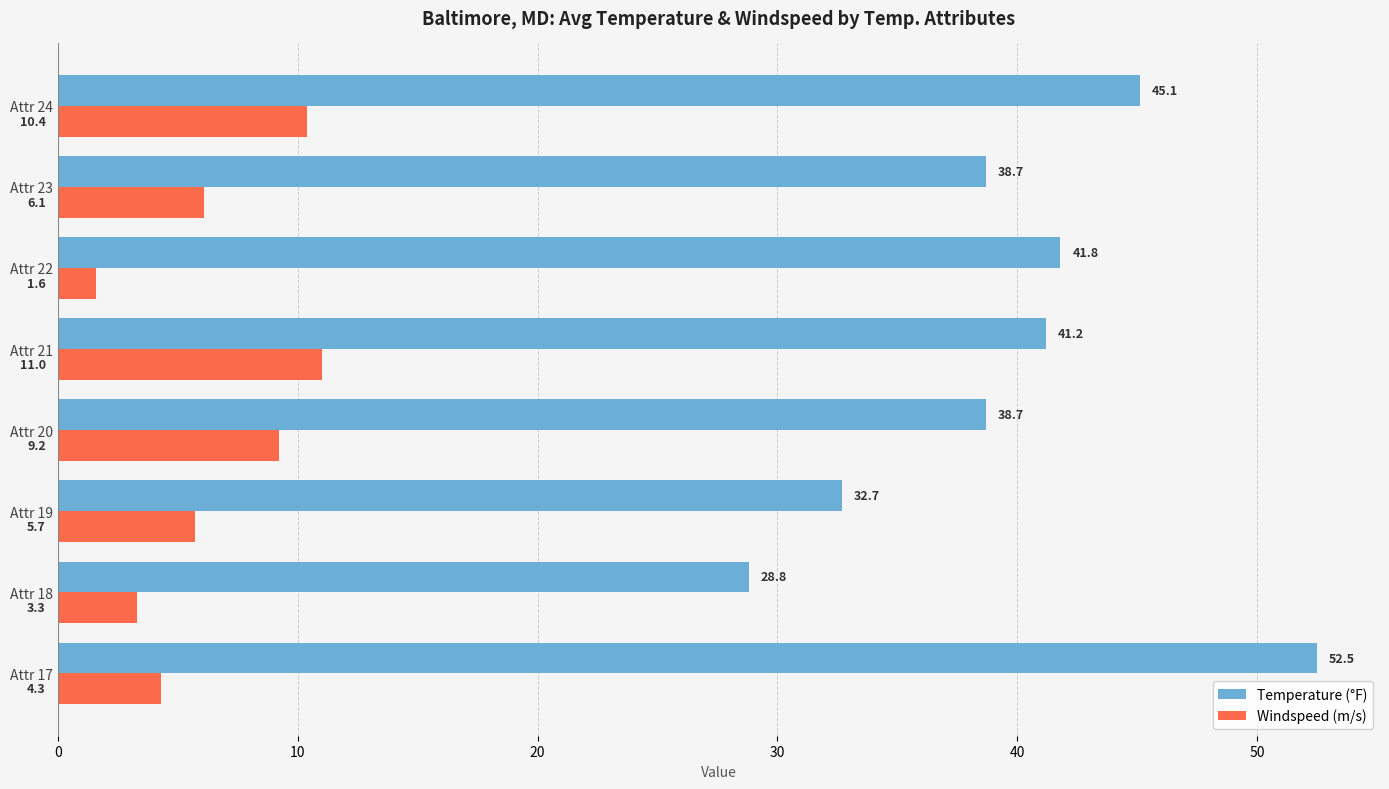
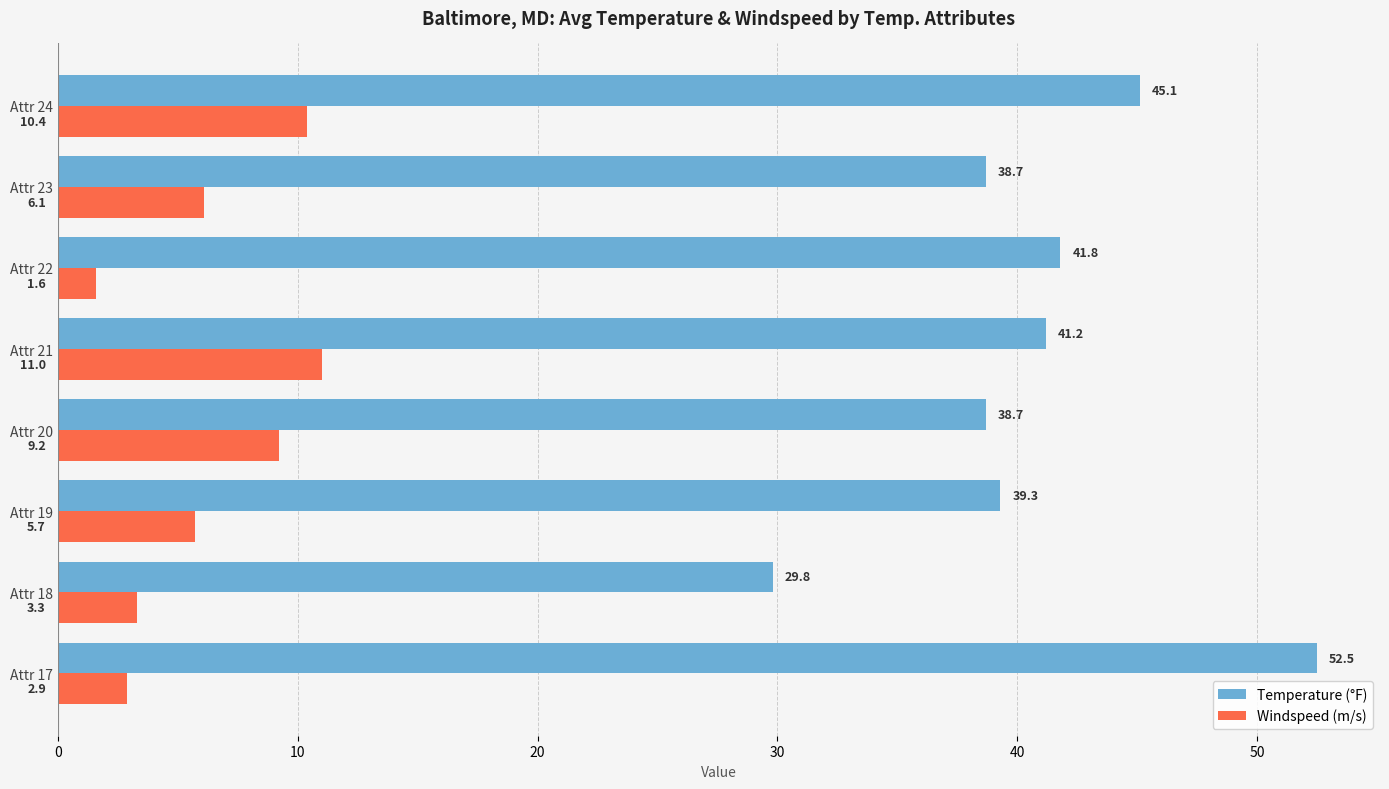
Temperature (°F), Attr 19: 32.7 -> 39.3
Temperature (°F), Attr 18: 28.8 -> 29.8
Windspeed (m/s), Attr 17: 4.3 -> 2.9
